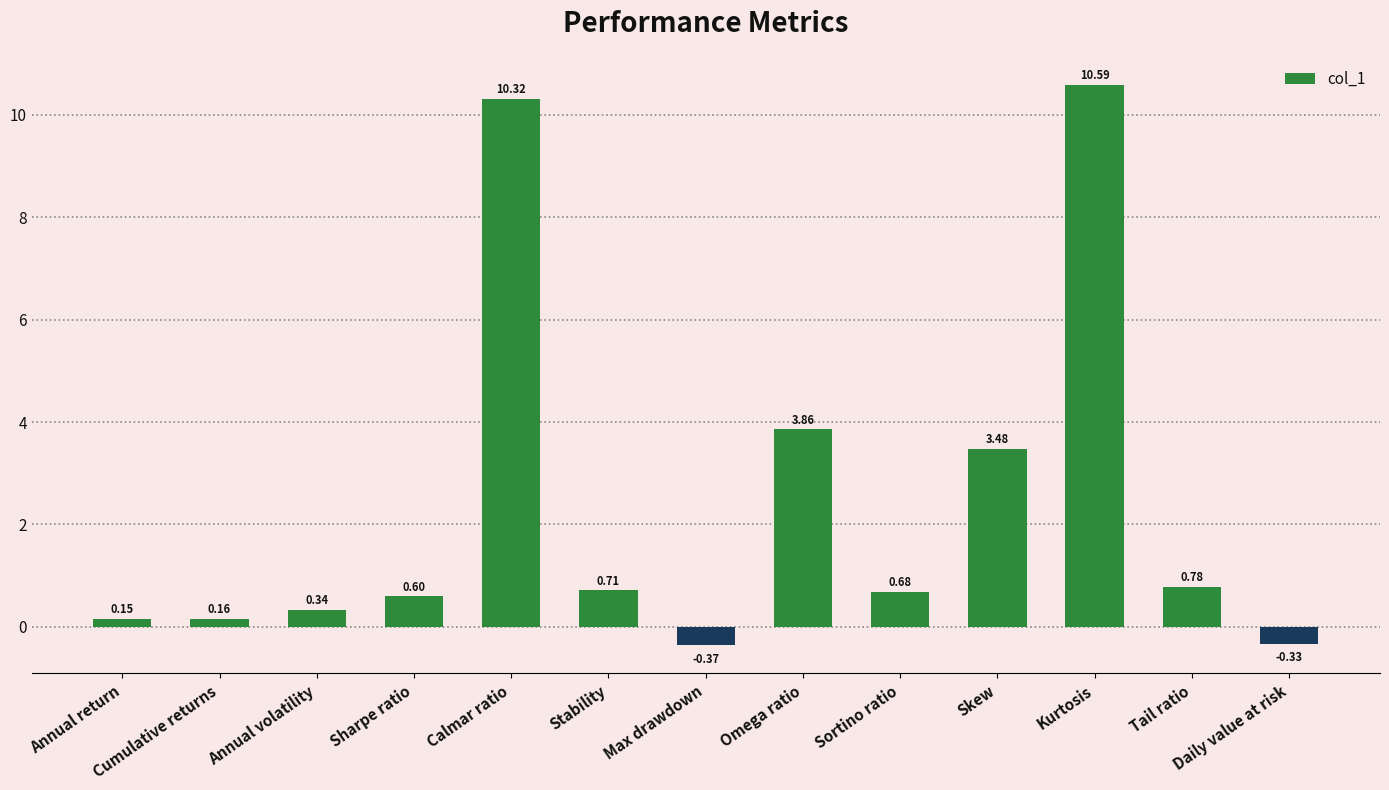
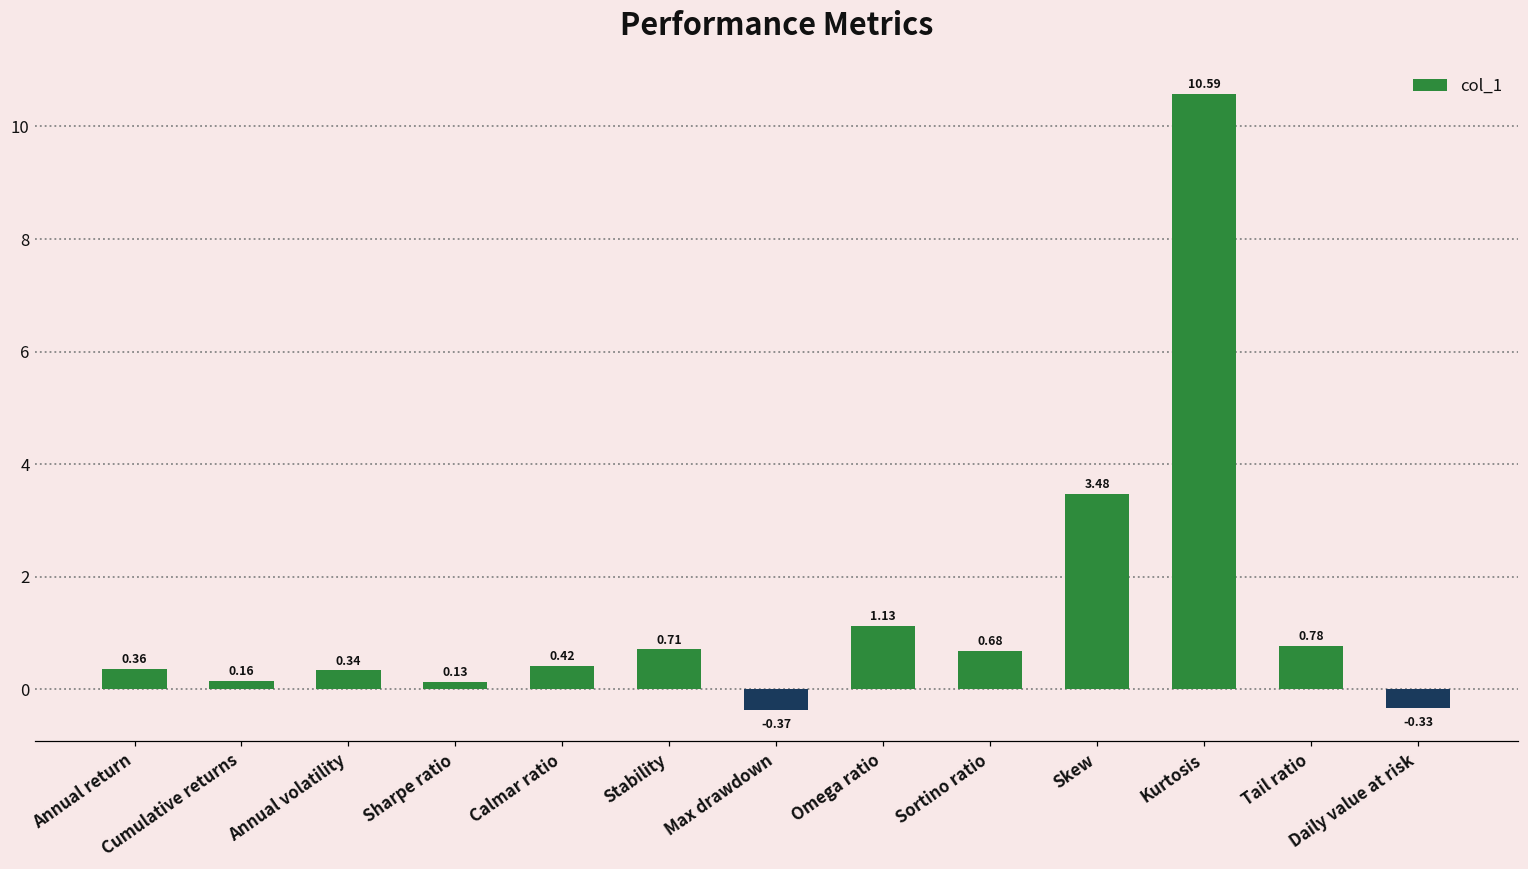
Annual return: 0.15 -> 0.36
Sharpe ratio: 0.60 -> 0.13
Calmar ratio: 10.32 -> 0.42
Omega ratio: 3.86 -> 1.13
